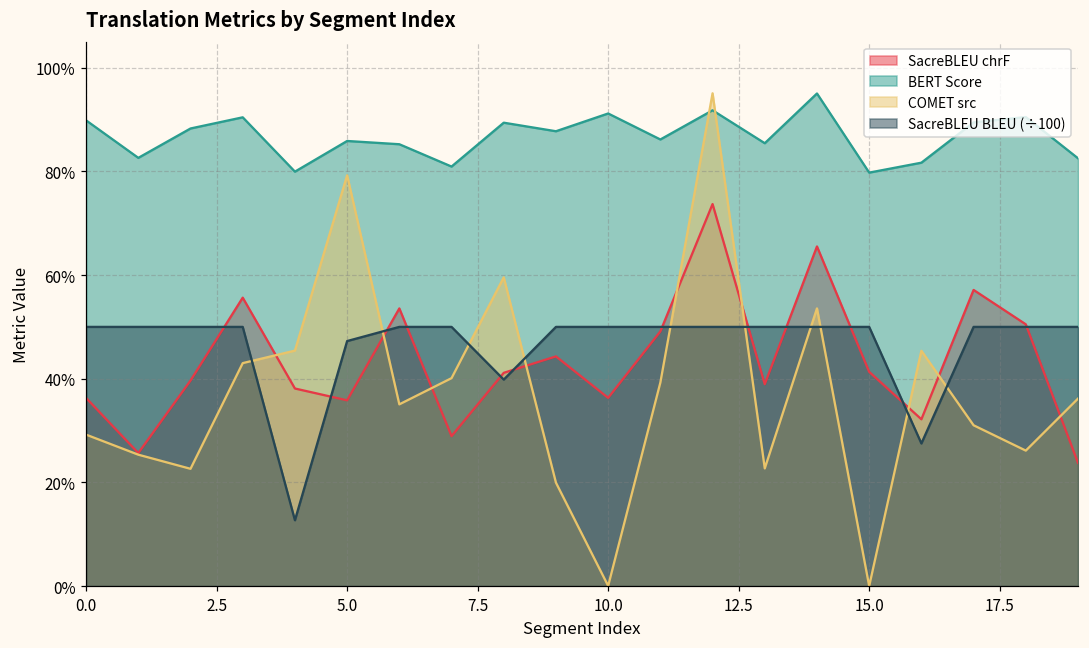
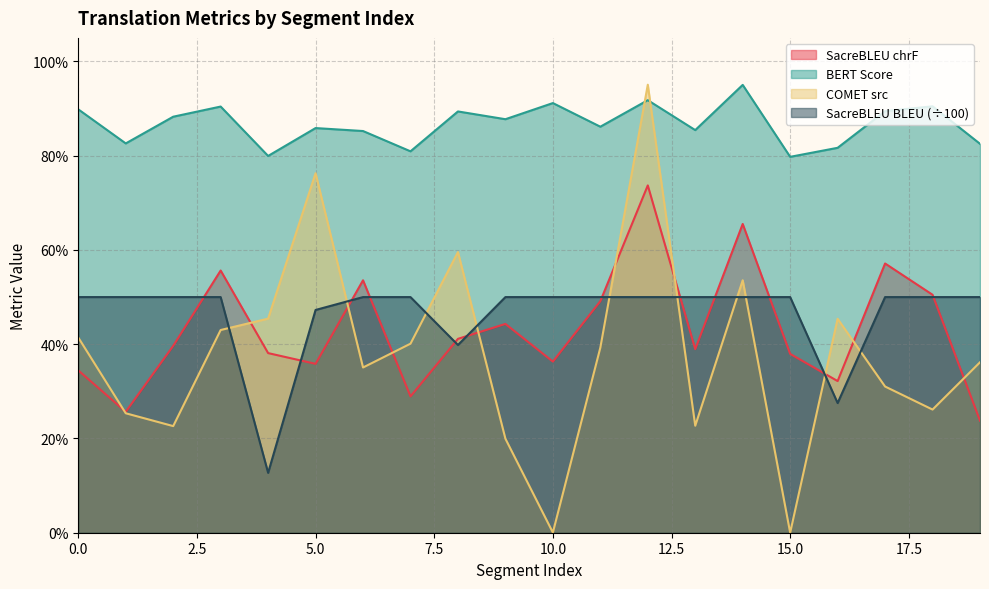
SacreBLEU chrF, 0.0: 36% -> 34%
COMET src, 0.0: 29% -> 41%
COMET src, 5.0: 79% -> 76%
SacreBLEU chrF, 15.0: 41% -> 38%
